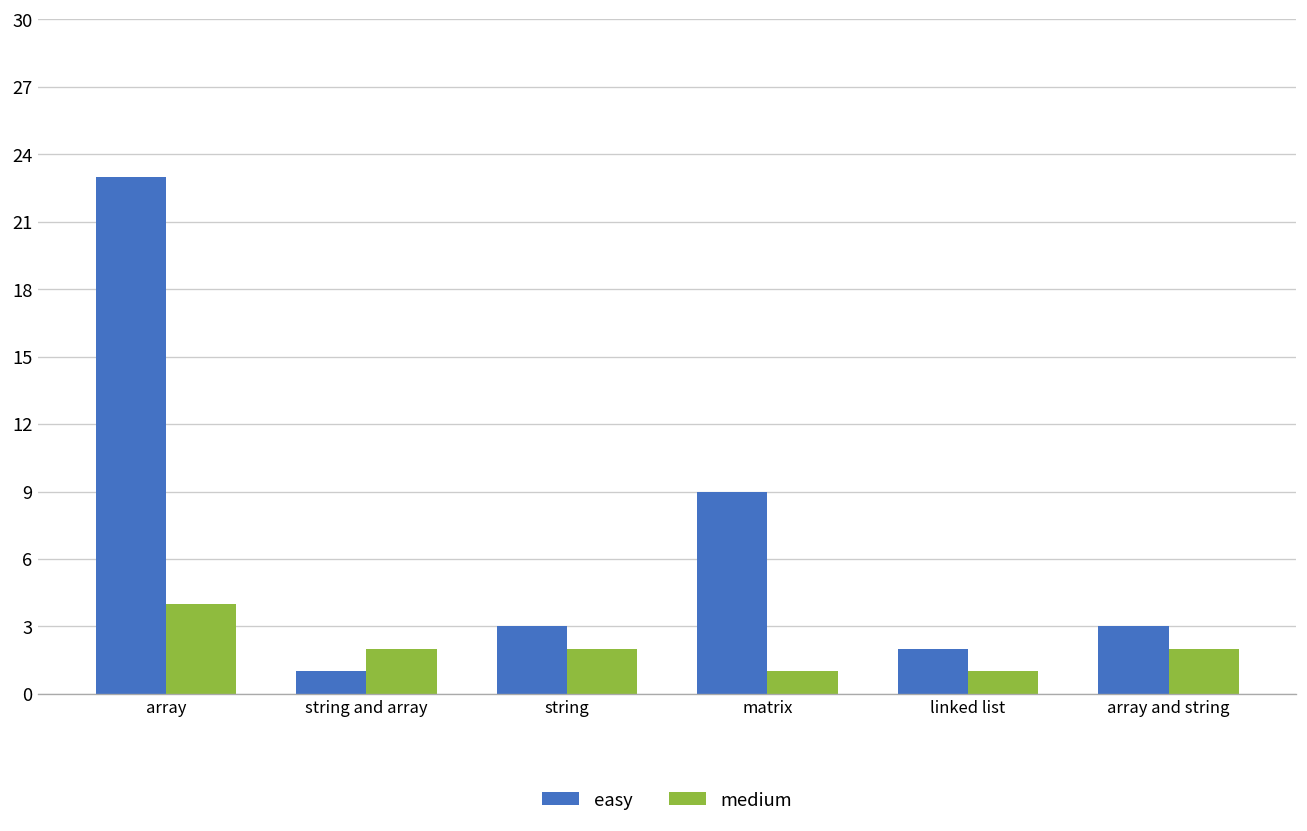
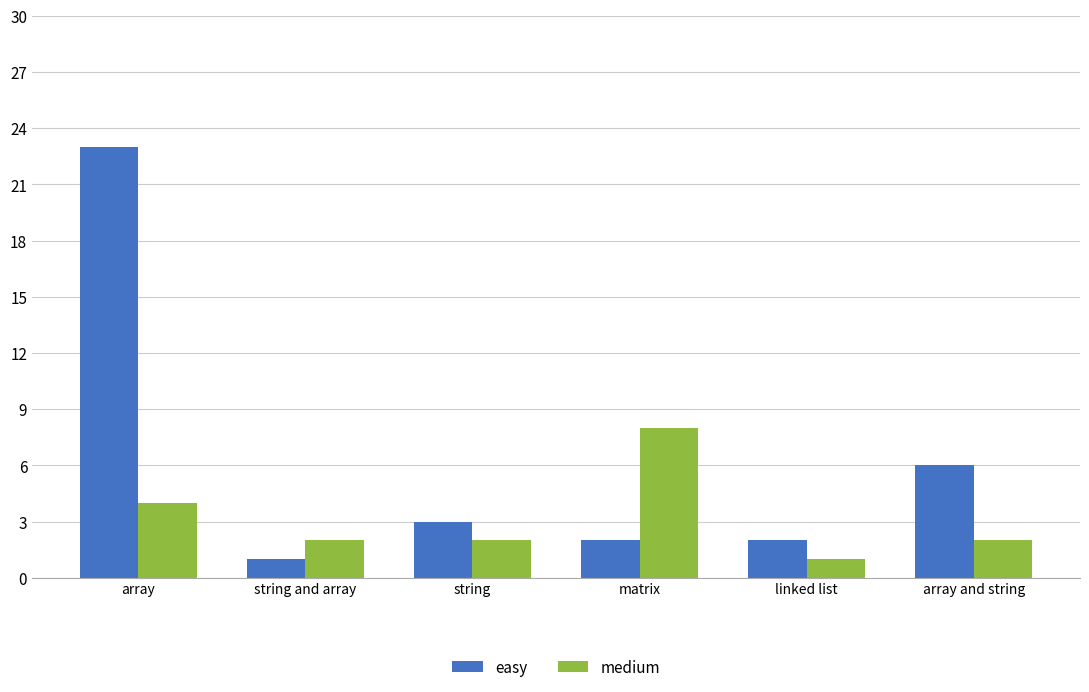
easy, matrix: 9 -> 2
medium, matrix: 1 -> 8
easy, array and string: 3 -> 6
